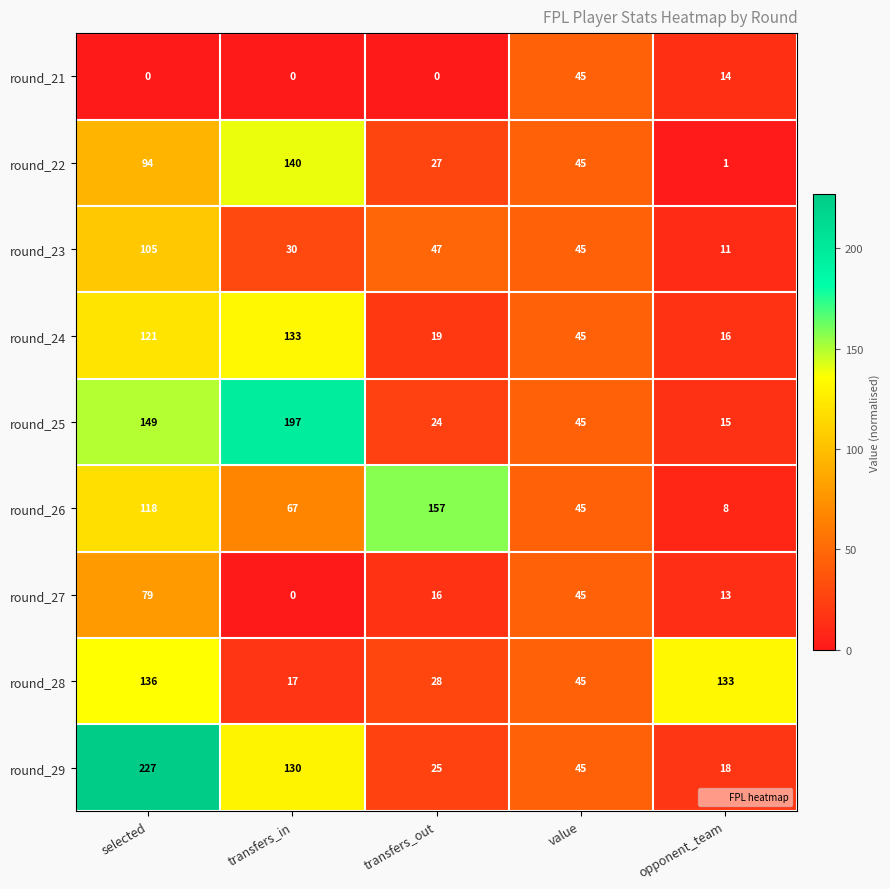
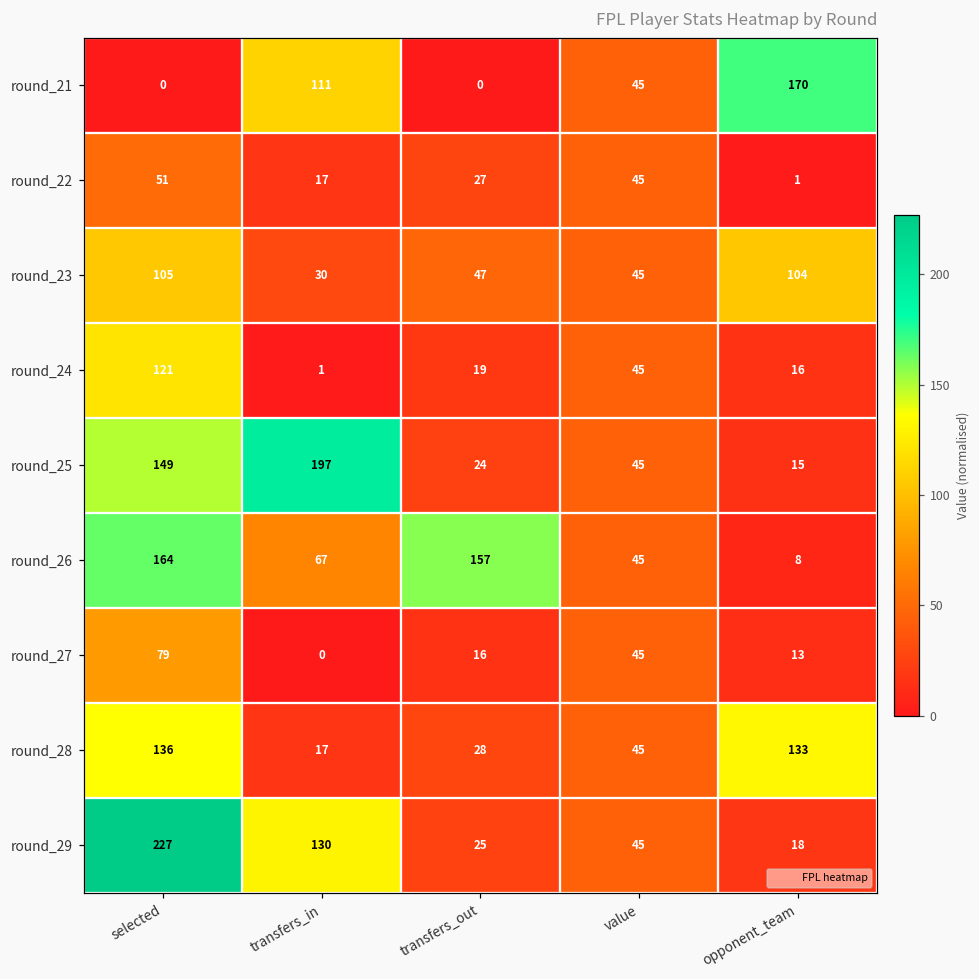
round_21, transfers_in: 0 -> 111
round_21, opponent_team: 14 -> 170
round_22, selected: 94 -> 51
round_22, transfers_in: 140 -> 17
round_23, opponent_team: 11 -> 104
round_24, transfers_in: 133 -> 1
round_26, selected: 118 -> 164
